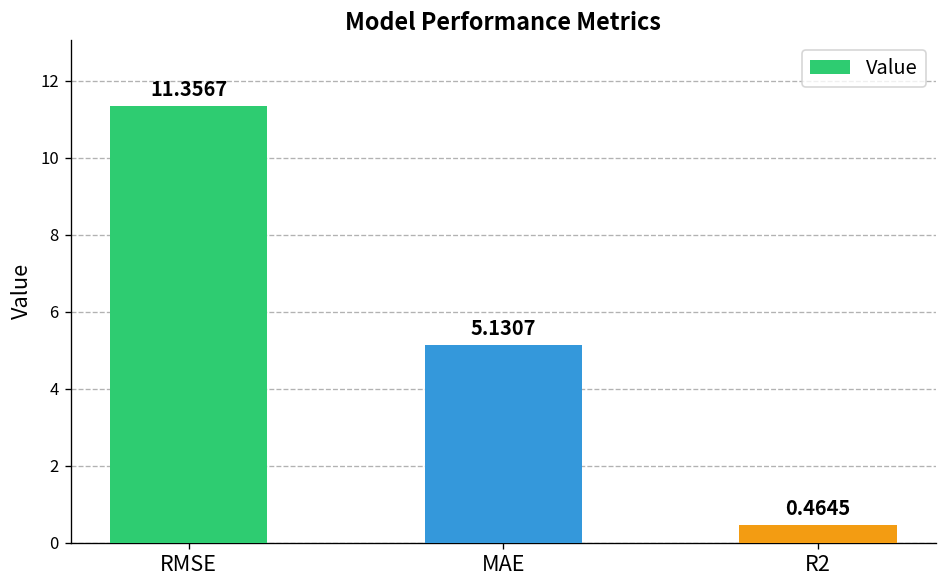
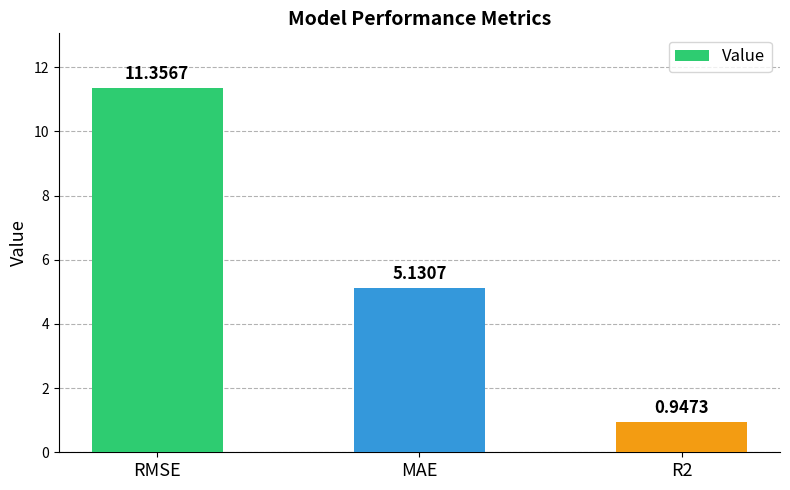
R2: 0.4645 -> 0.9473
